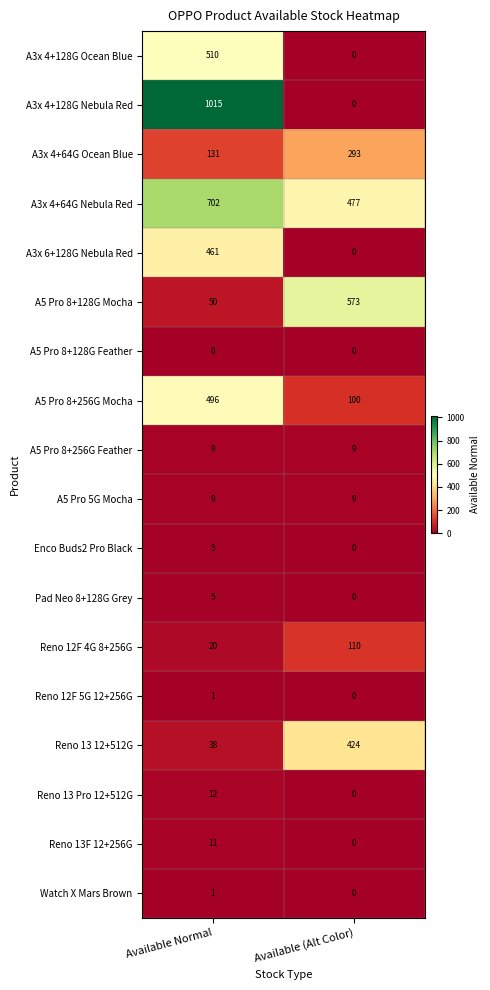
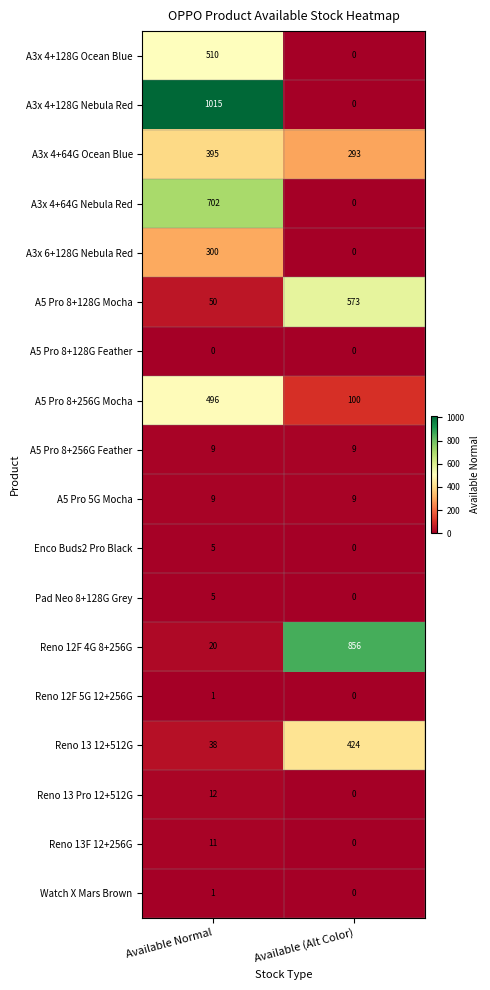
A3x 4+64G Ocean Blue, Available Normal: 131 -> 395
A3x 4+64G Nebula Red, Available (Alt Color): 477 -> 0
A3x 6+128G Nebula Red, Available Normal: 461 -> 300
Reno 12F 4G 8+256G, Available (Alt Color): 110 -> 856
